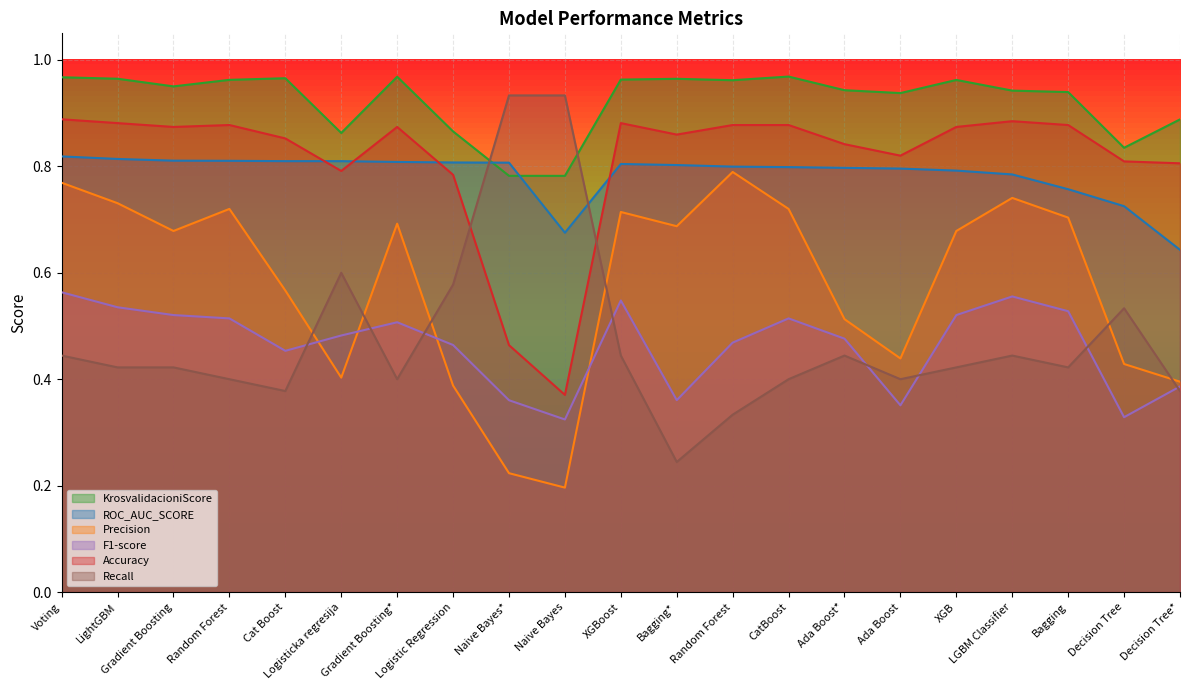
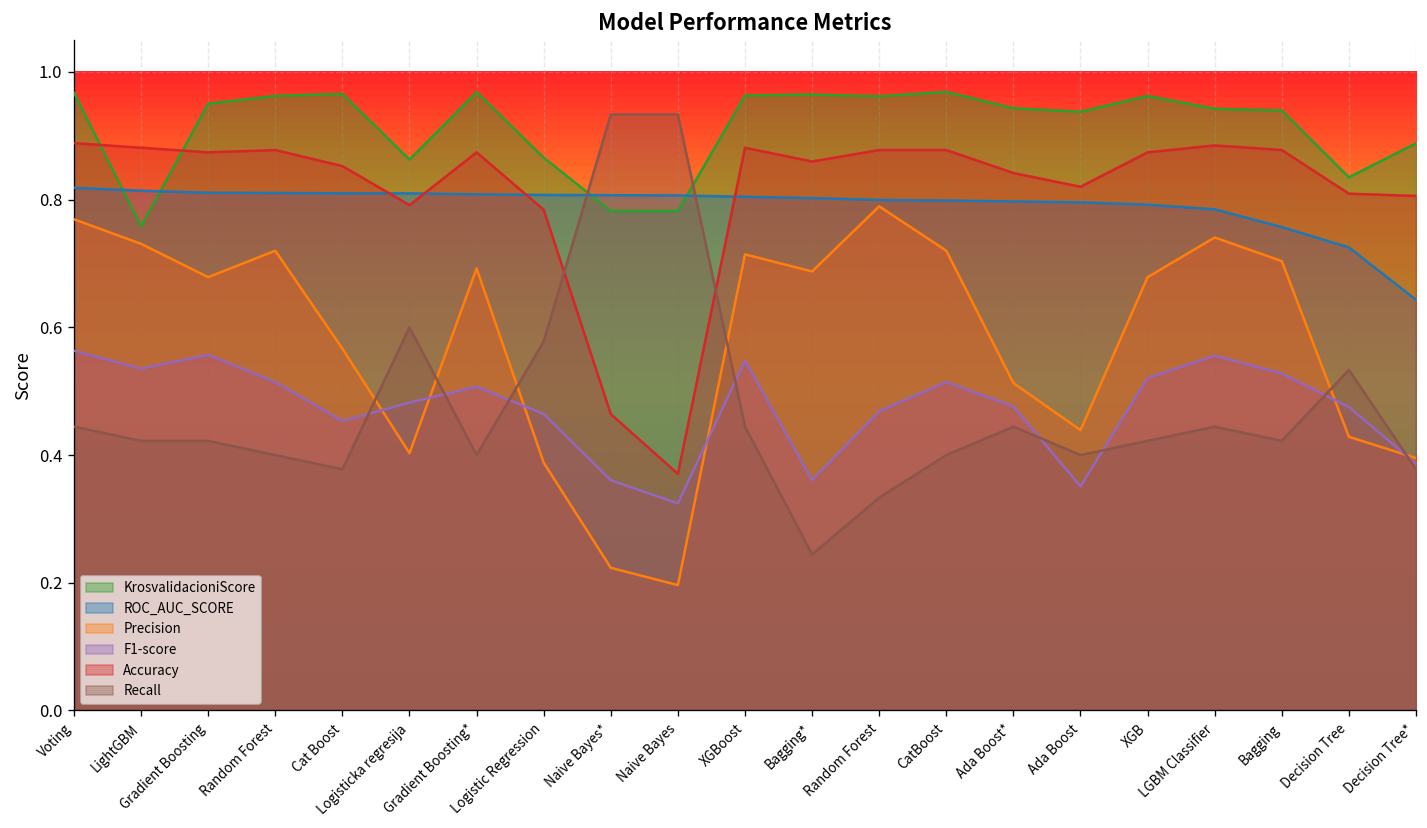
KrosvalidacioniScore, LightGBM: 0.96 -> 0.76
F1-score, Gradient Boosting: 0.52 -> 0.56
ROC_AUC_SCORE, Naive Bayes: 0.68 -> 0.81
F1-score, Decision Tree: 0.33 -> 0.48
